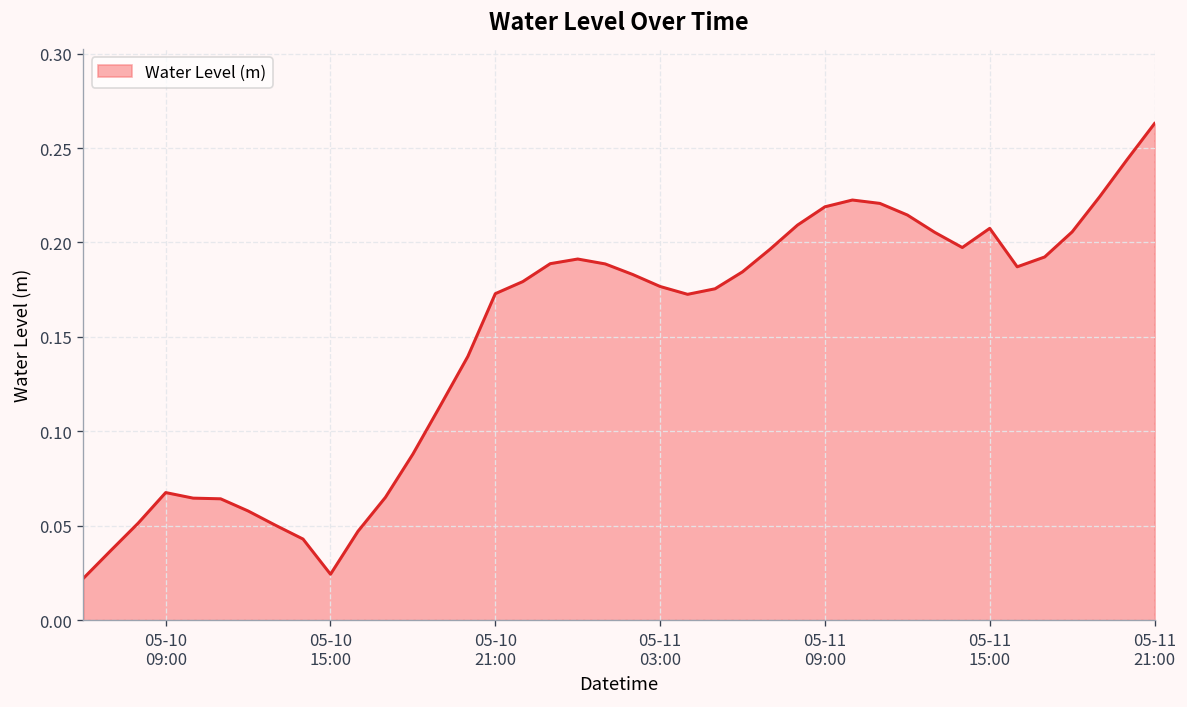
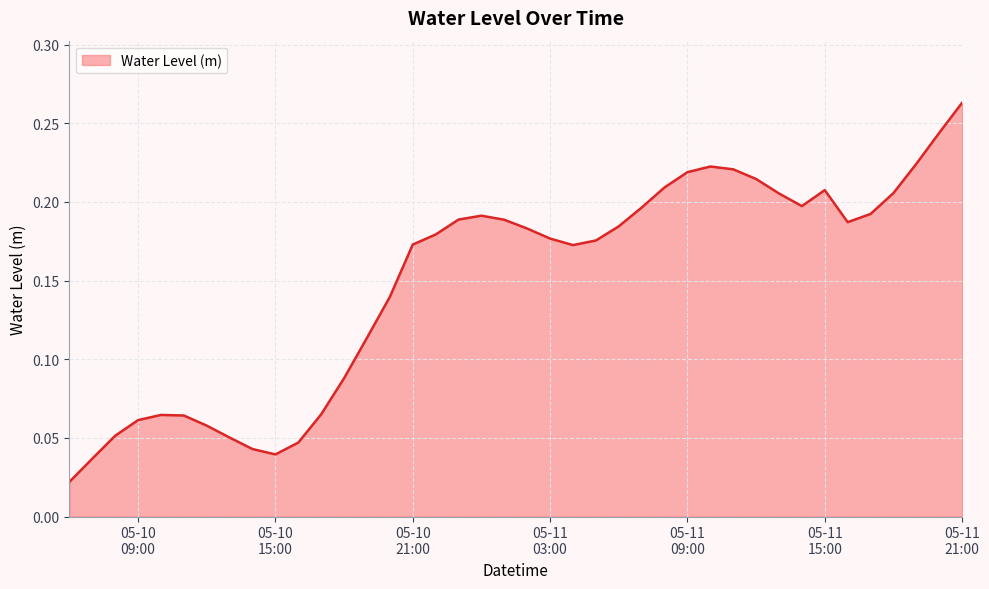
05-10 09:00: 0.068 -> 0.061
05-10 15:00: 0.024 -> 0.039
